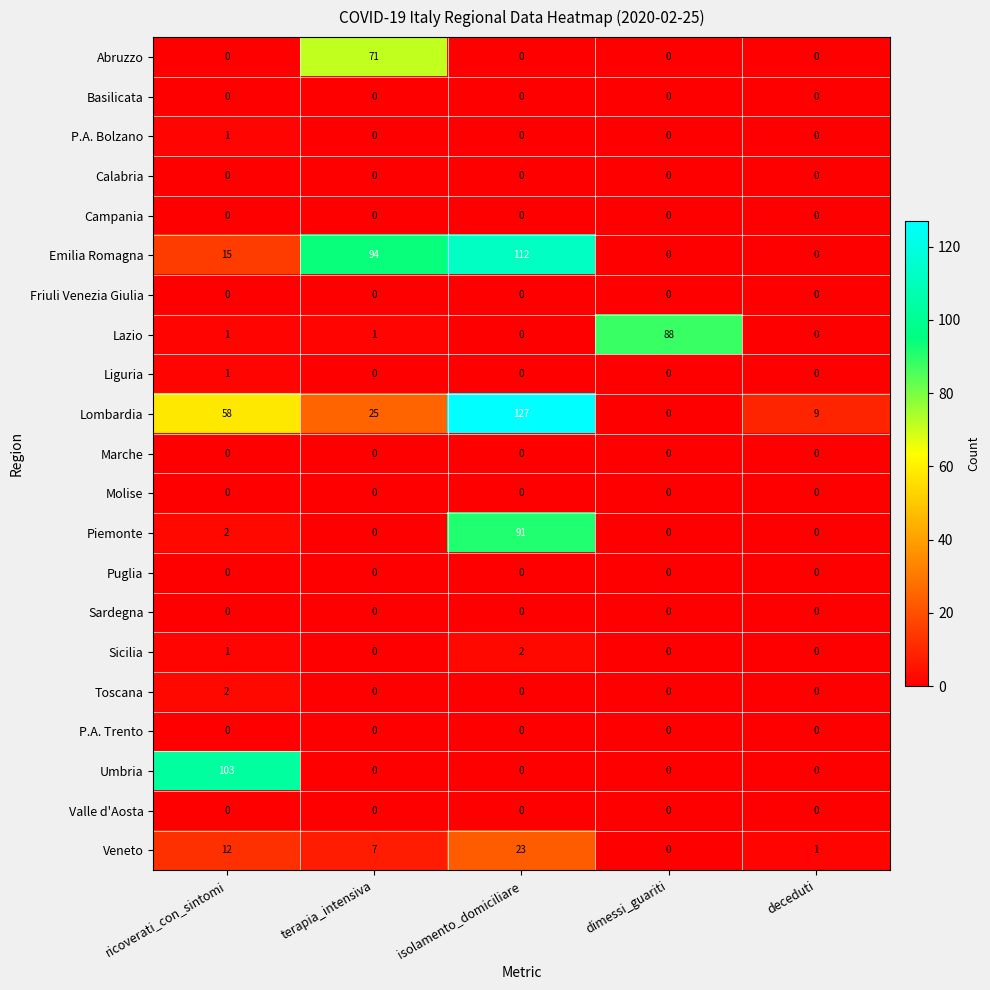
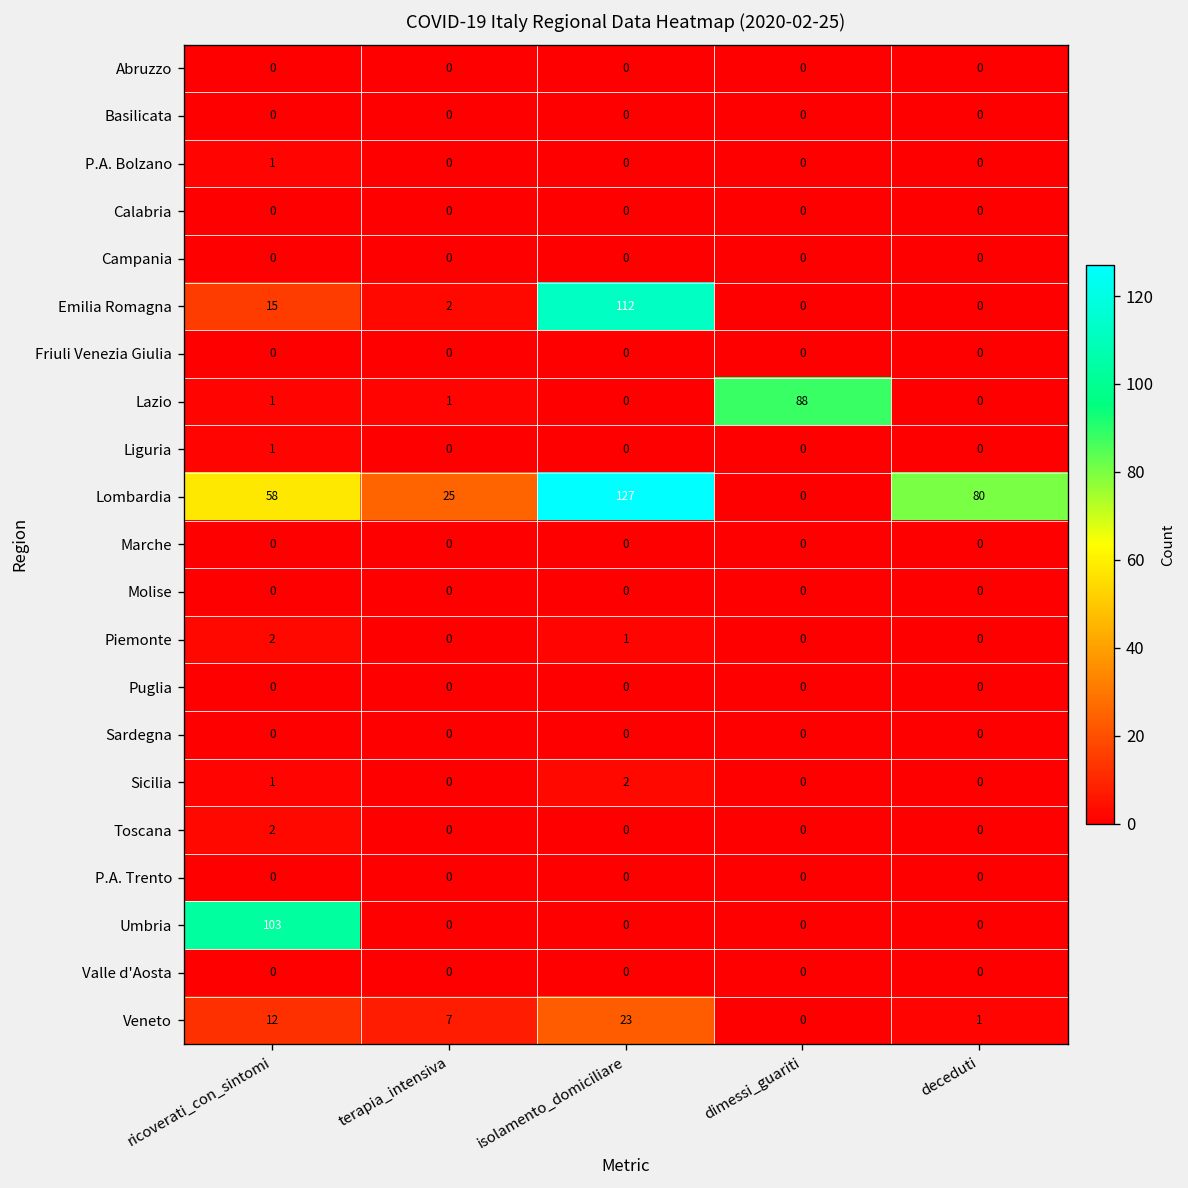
Abruzzo, terapia_intensiva: 71 -> 0
Emilia Romagna, terapia_intensiva: 94 -> 2
Lombardia, deceduti: 9 -> 80
Piemonte, isolamento_domiciliare: 91 -> 1
